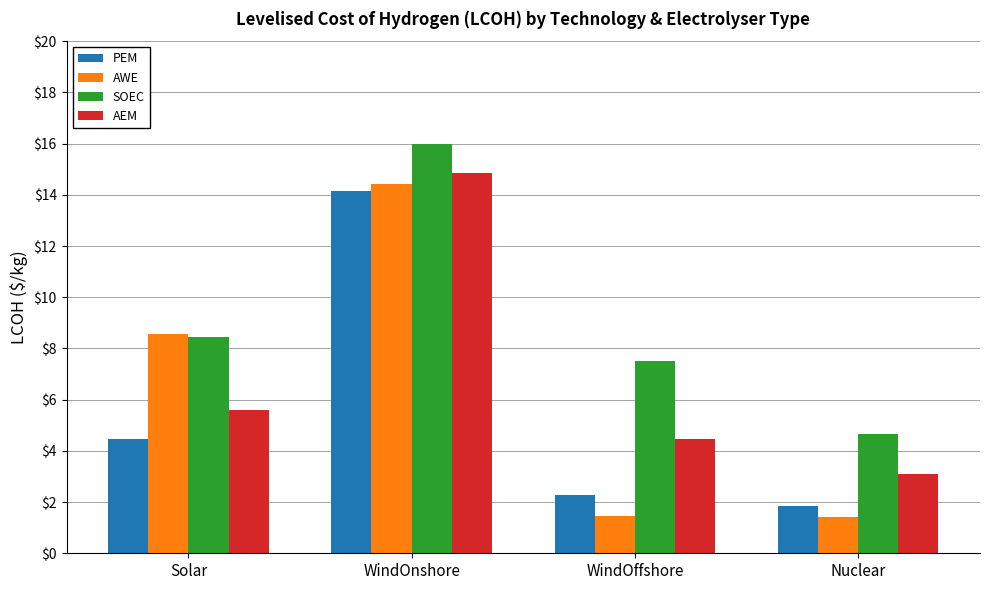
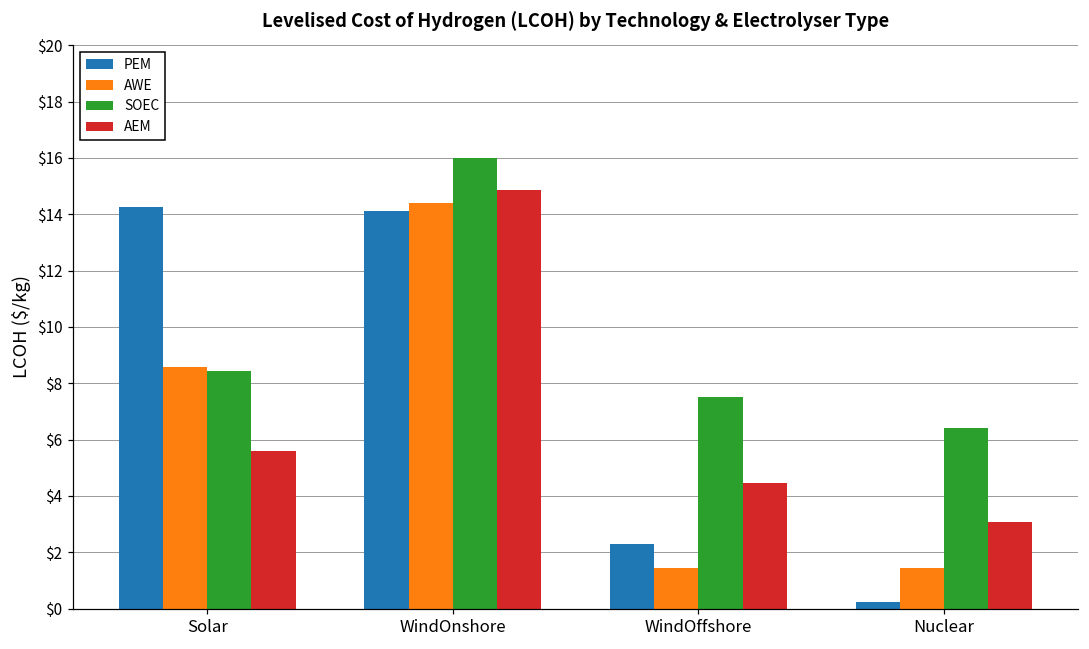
PEM, Solar: $4.5 -> $14.3
PEM, Nuclear: $1.9 -> $0.2
SOEC, Nuclear: $4.6 -> $6.4
